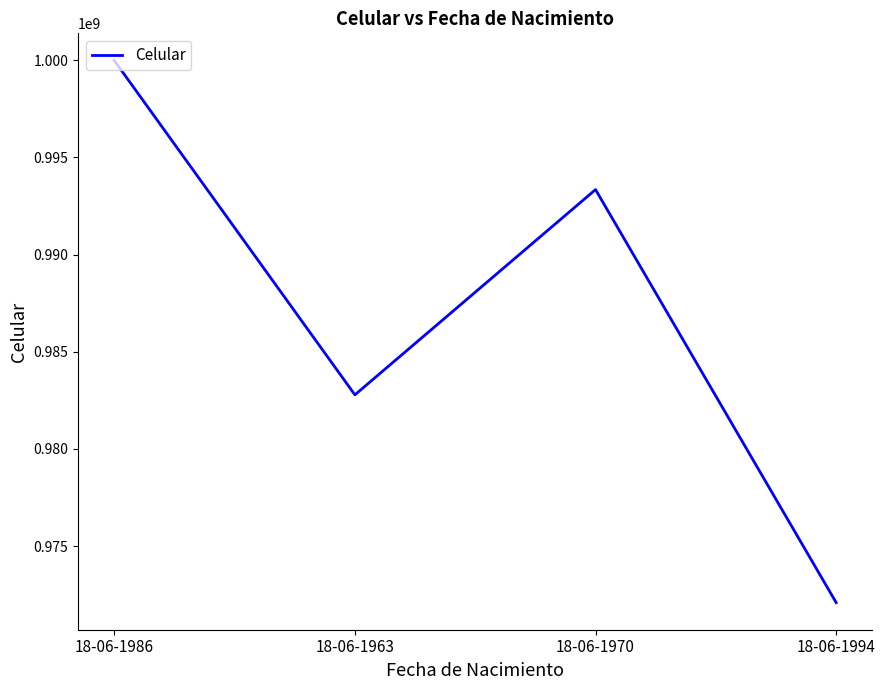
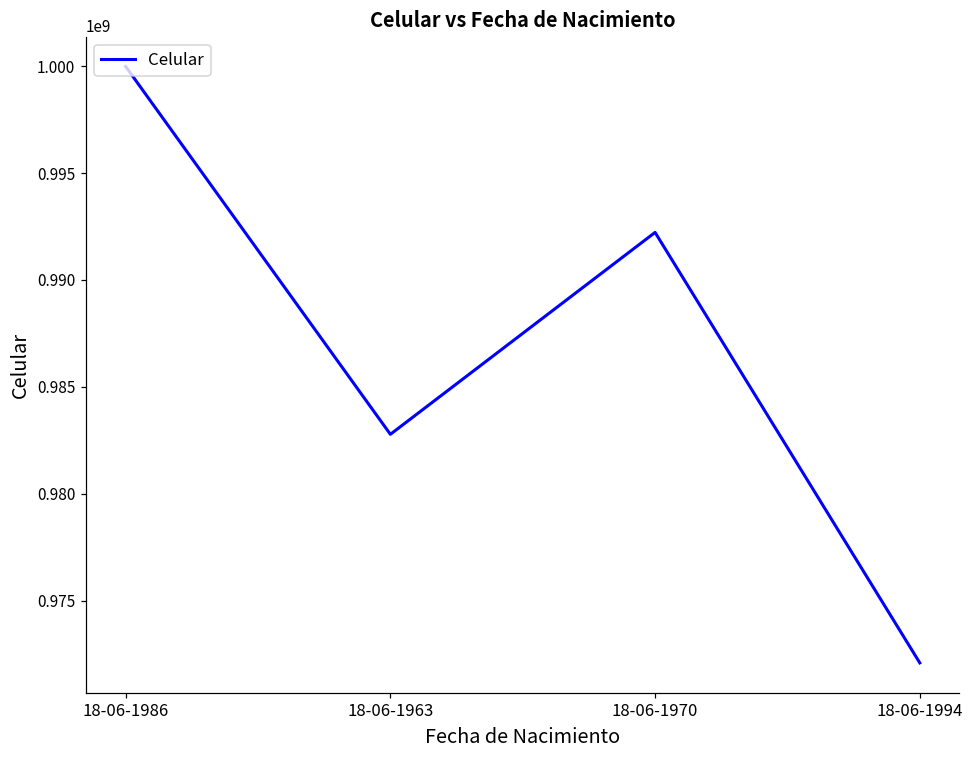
18-06-1970: 993300000 -> 992200000
